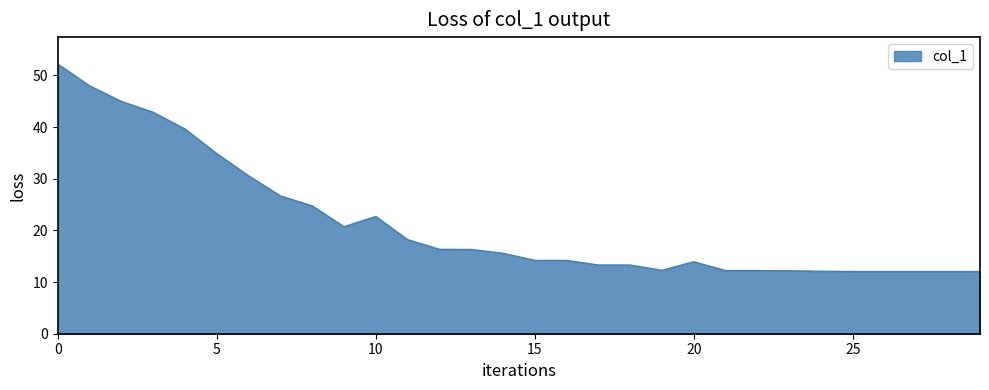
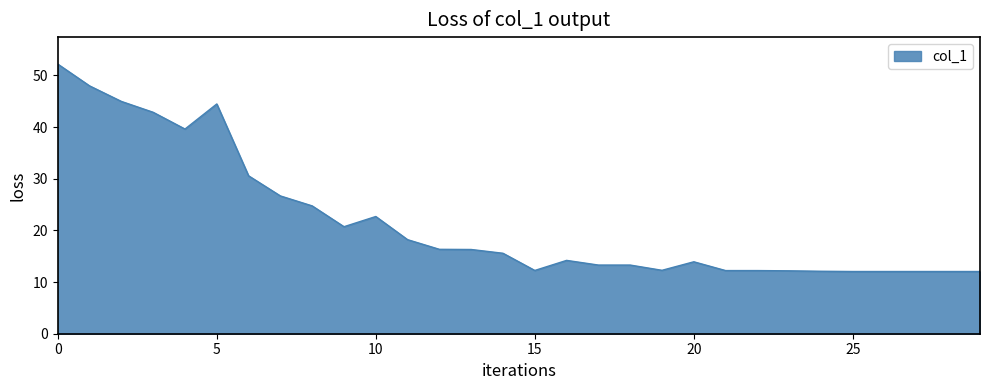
5: 35 -> 44
15: 14 -> 12
